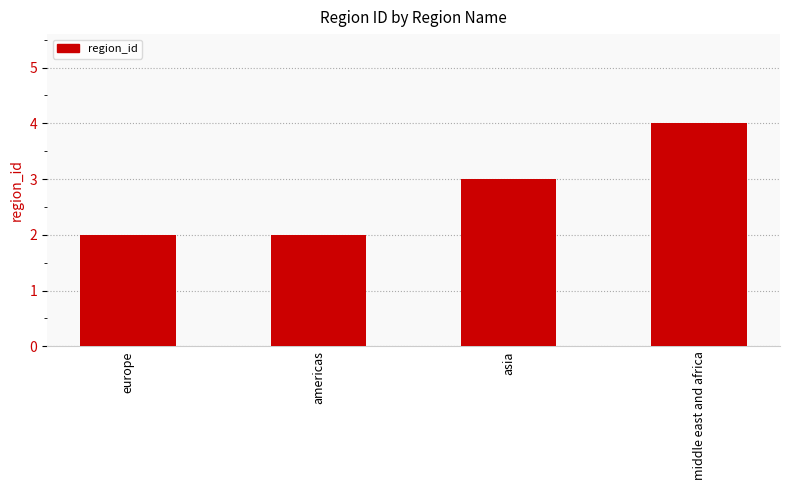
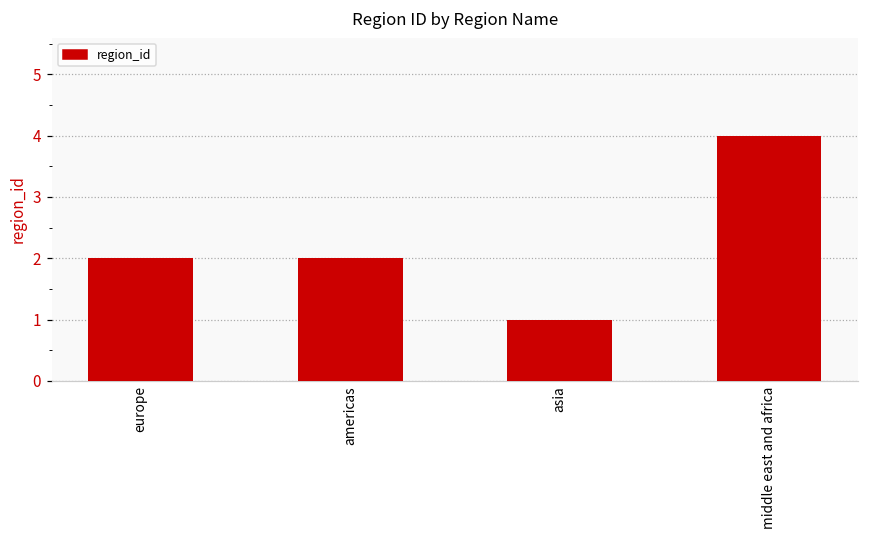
asia: 3 -> 1
